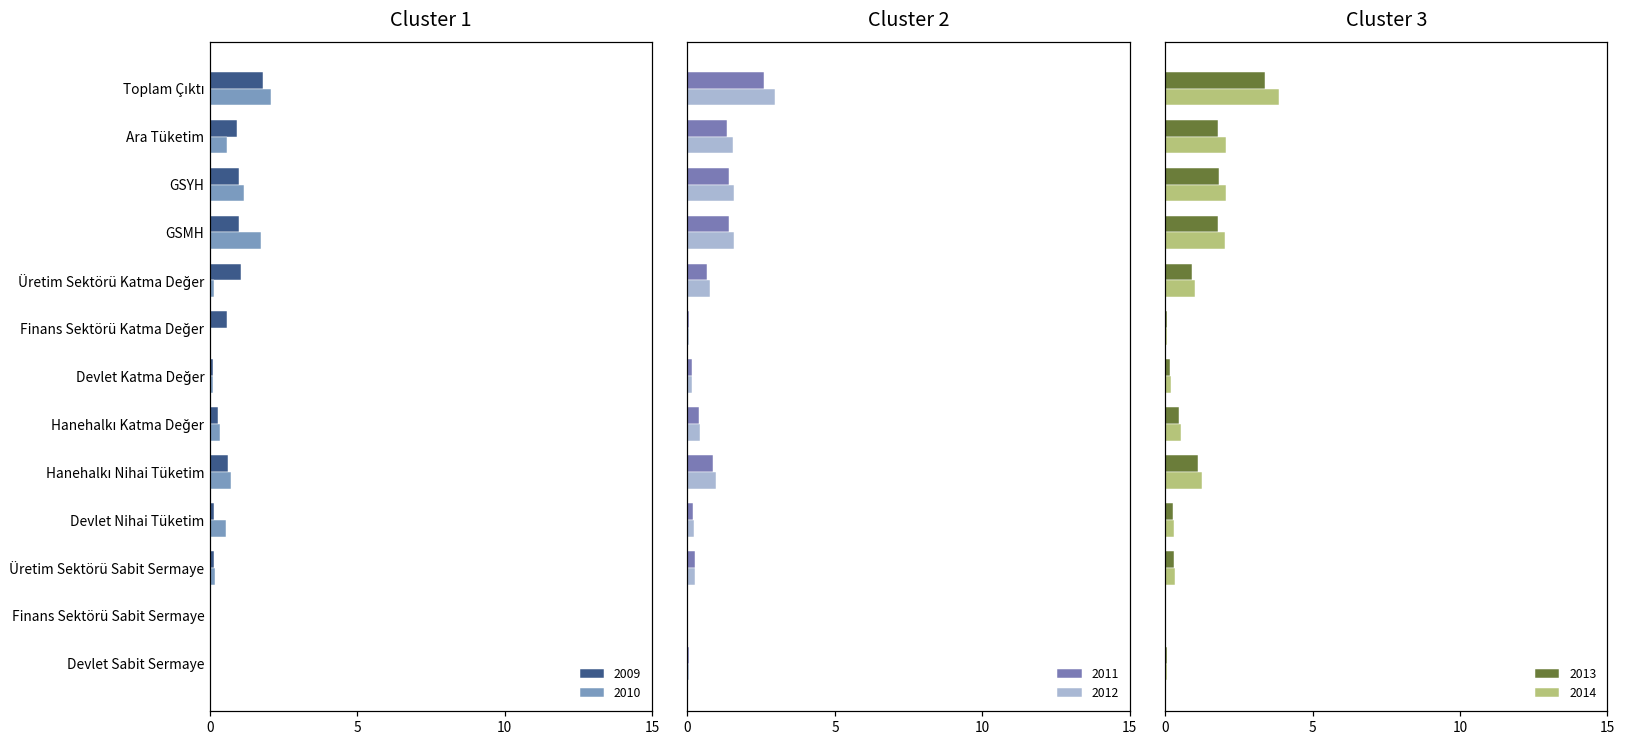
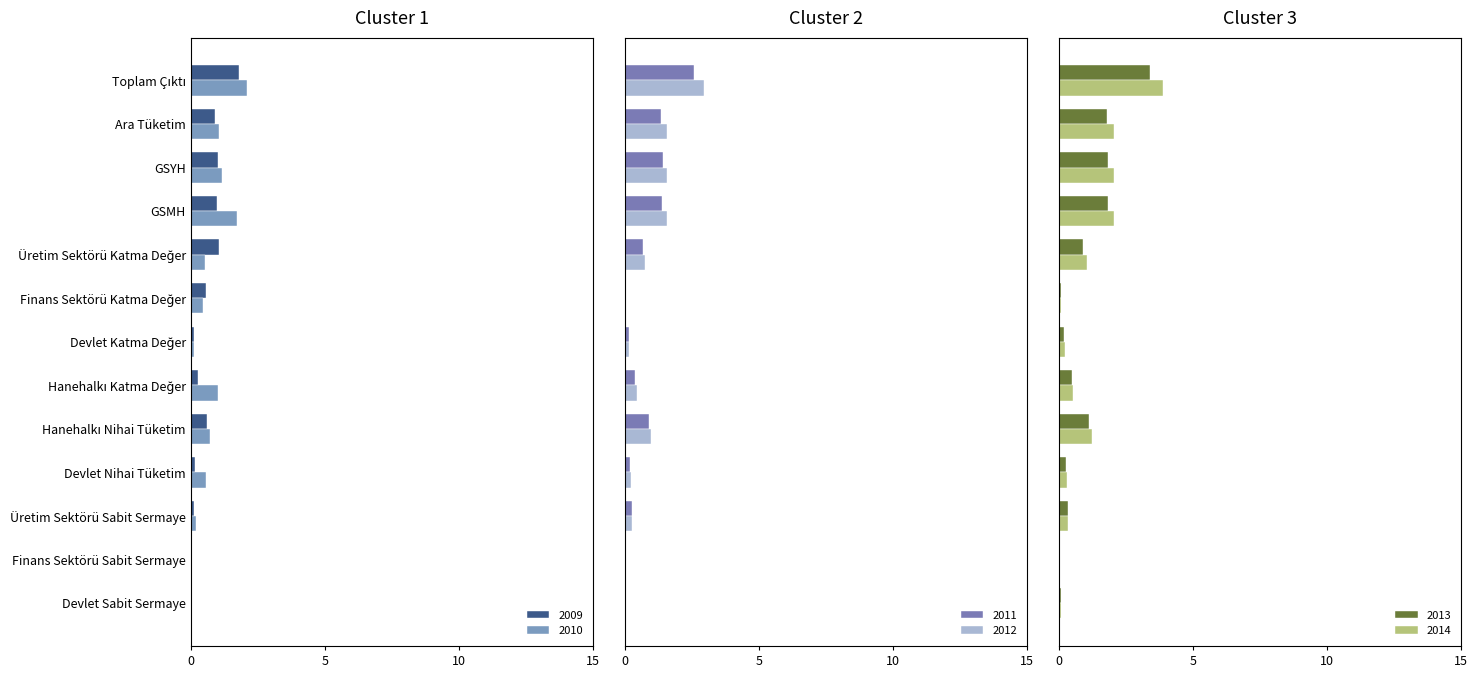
Cluster 1, 2010, Ara Tüketim: 0.6 -> 1.1
Cluster 1, 2010, Üretim Sektörü Katma Değer: 0.2 -> 0.5
Cluster 1, 2010, Finans Sektörü Katma Değer: 0.0 -> 0.5
Cluster 1, 2010, Hanehalkı Katma Değer: 0.3 -> 1.0
